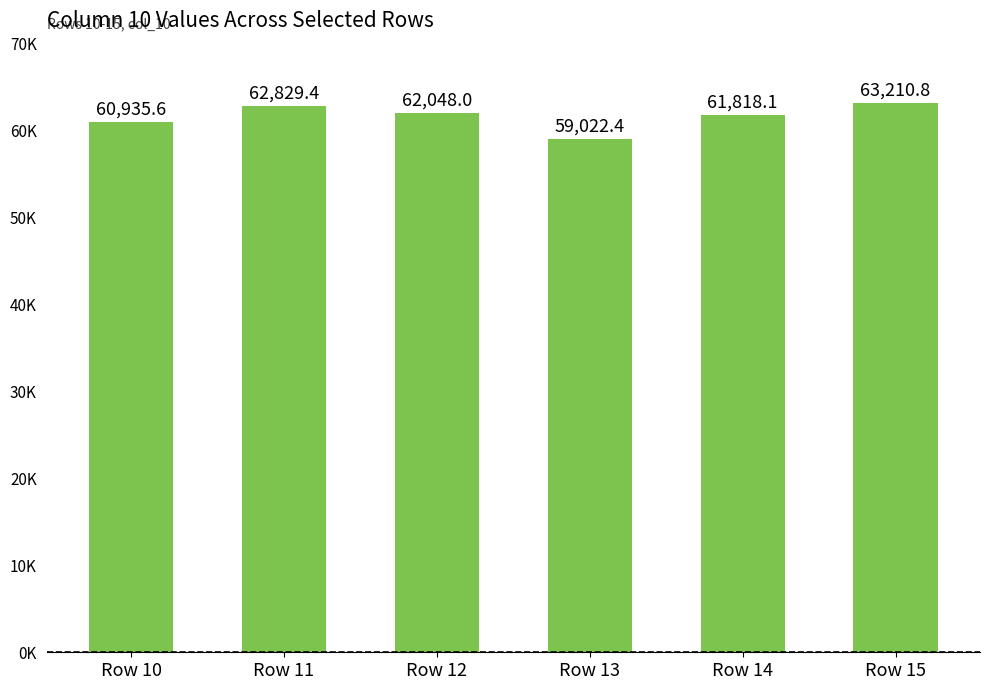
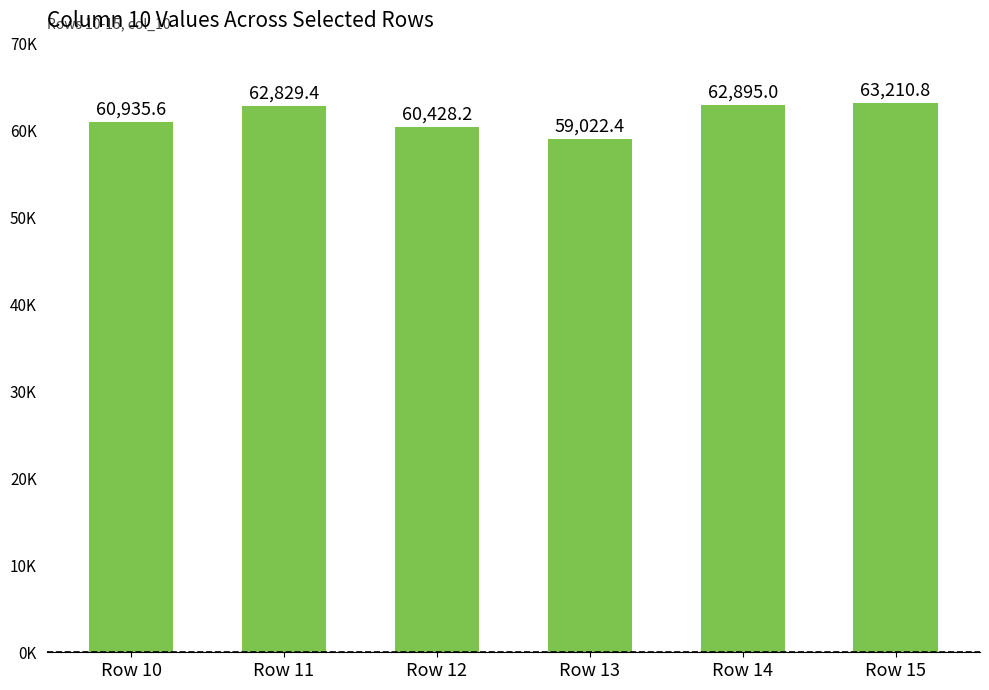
Row 12: 62,048.0 -> 60,428.2
Row 14: 61,818.1 -> 62,895.0
